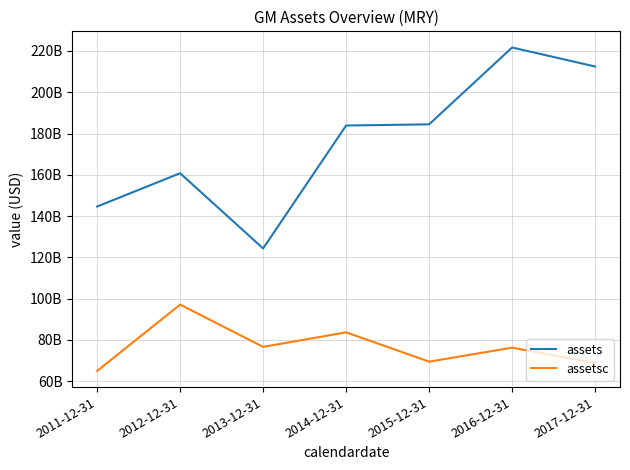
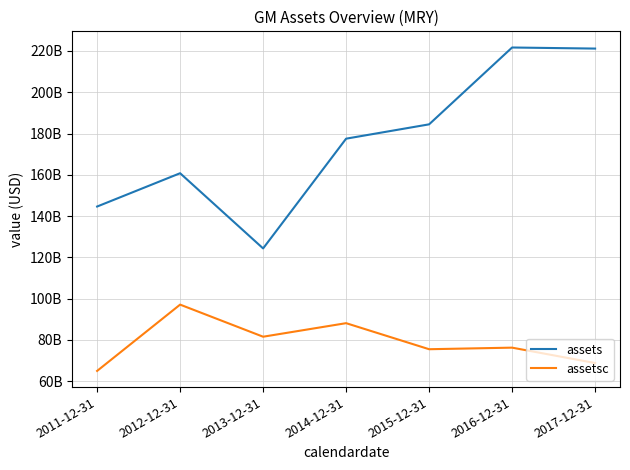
assetsc, 2013-12-31: 77000000000 -> 82000000000
assets, 2014-12-31: 184000000000 -> 178000000000
assetsc, 2014-12-31: 84000000000 -> 88000000000
assetsc, 2015-12-31: 69000000000 -> 75000000000
assets, 2017-12-31: 212000000000 -> 221000000000
